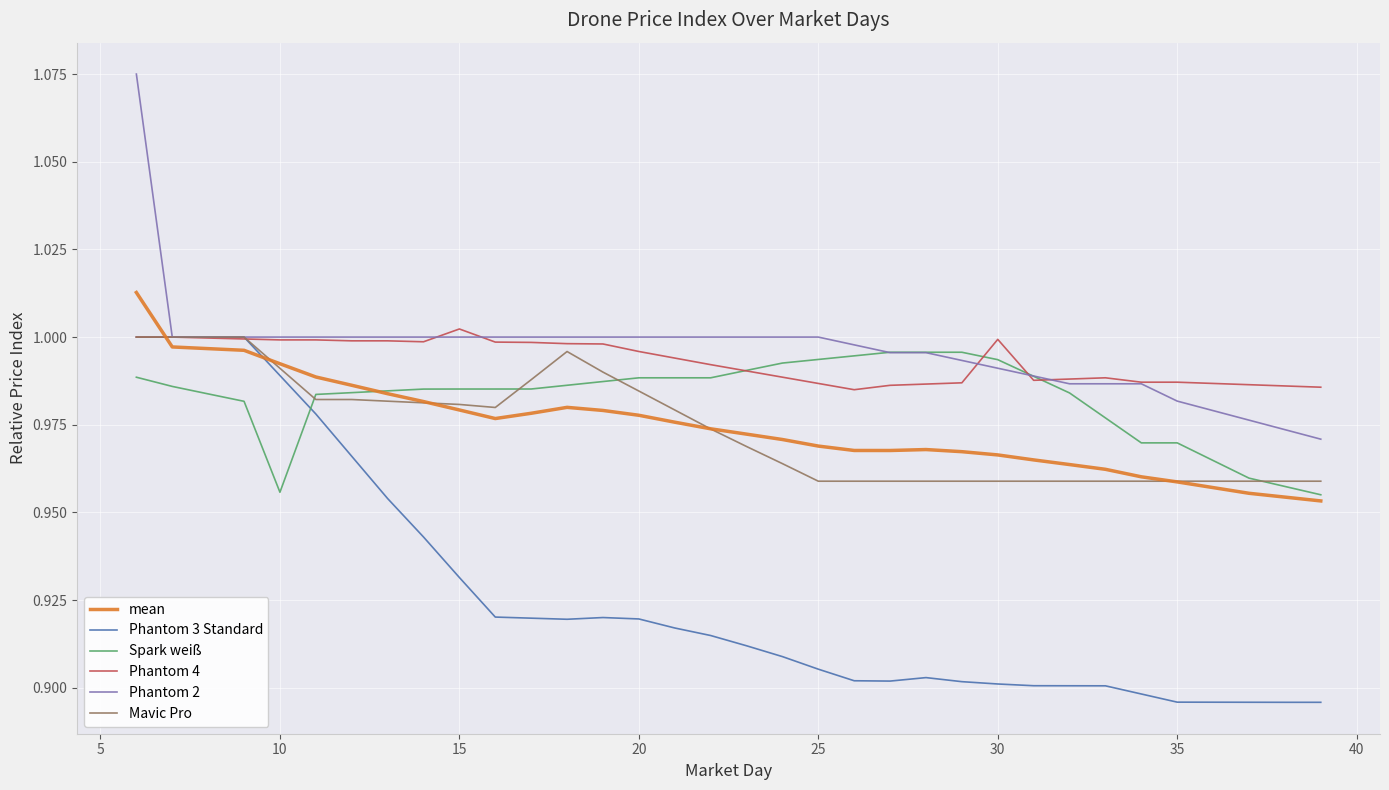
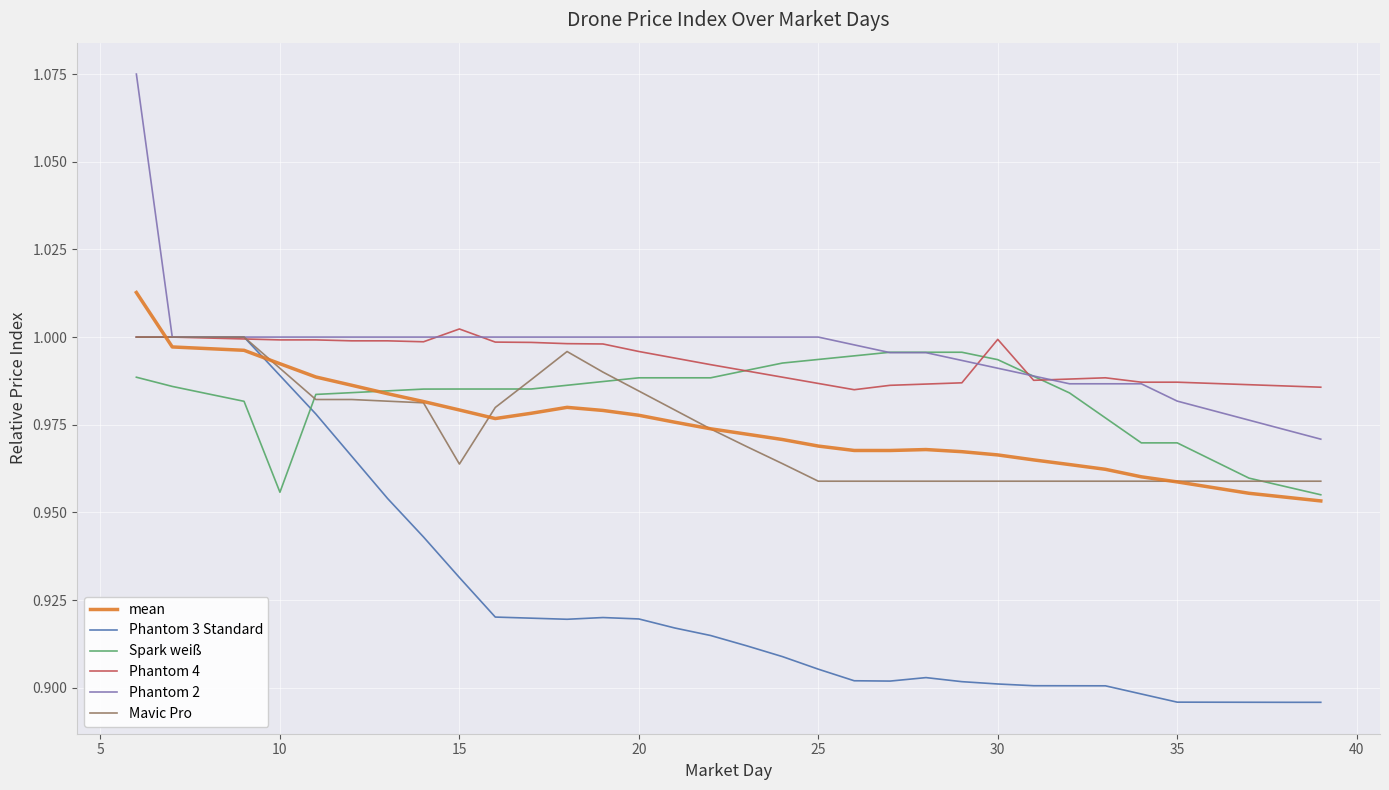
Mavic Pro, 15: 0.981 -> 0.964
